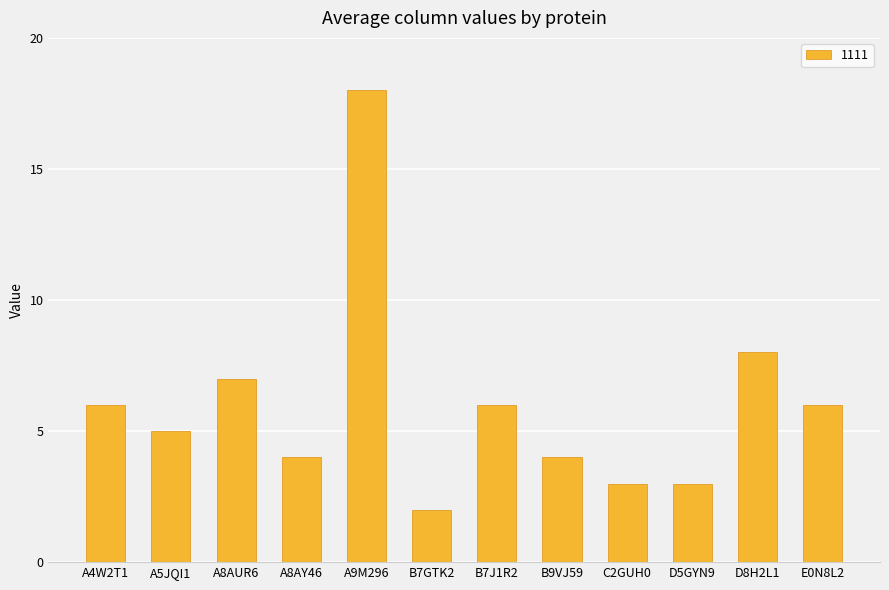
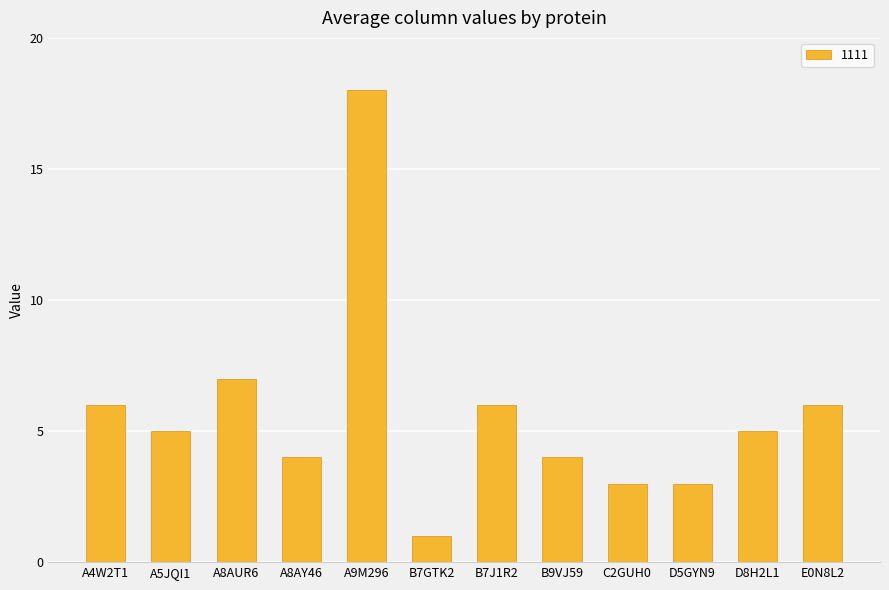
B7GTK2: 2 -> 1
D8H2L1: 8 -> 5
